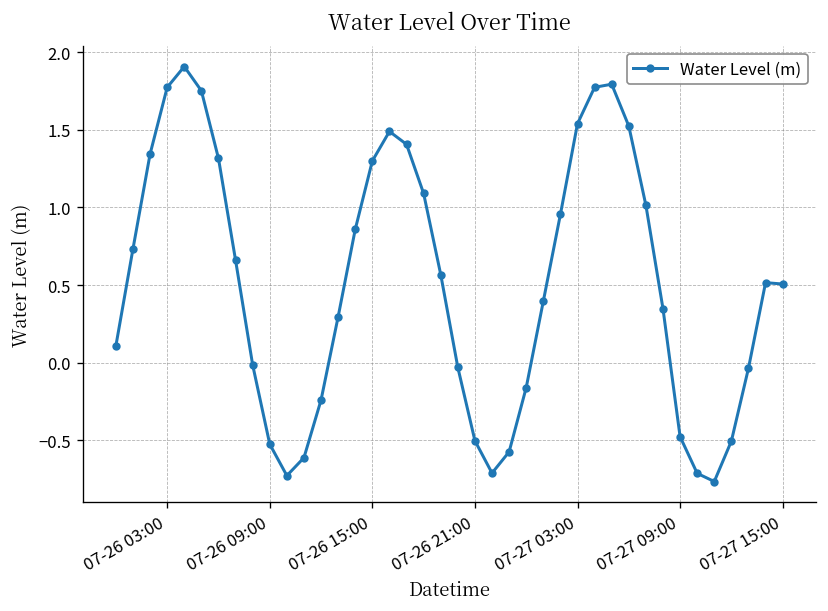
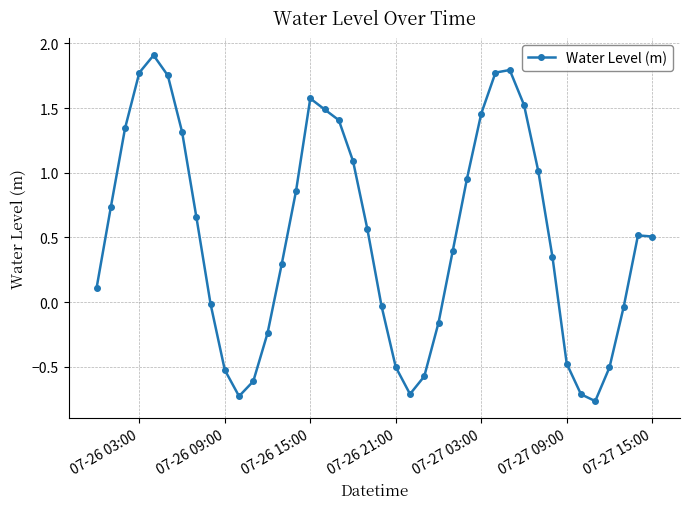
07-26 15:00: 1.30 -> 1.57
07-27 03:00: 1.54 -> 1.46
